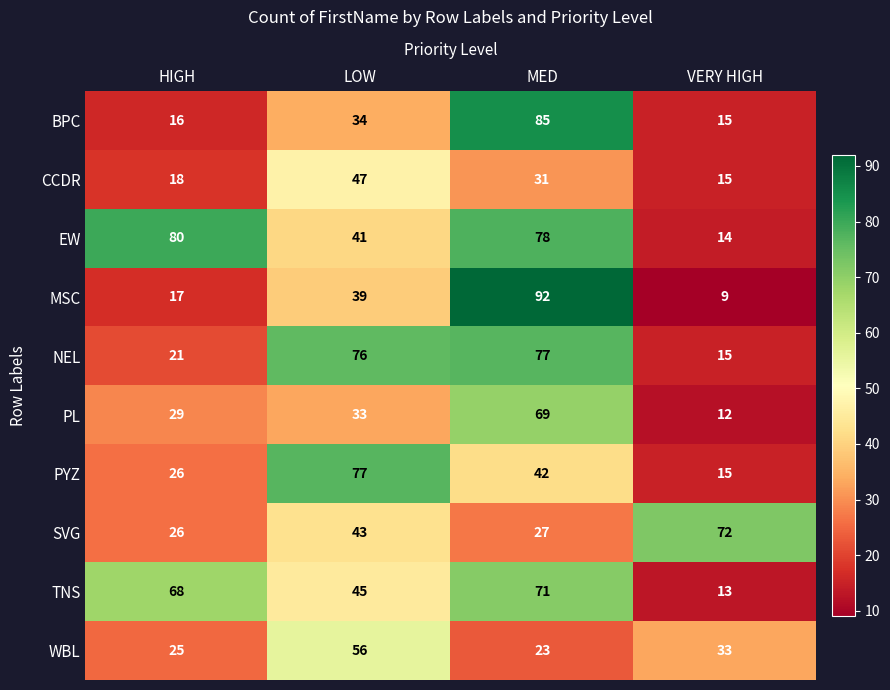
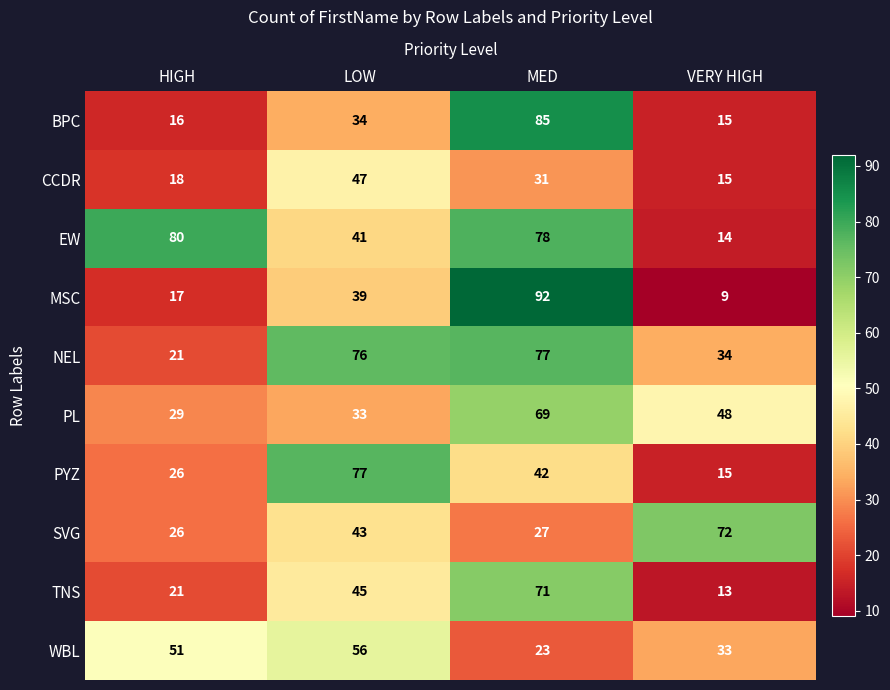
NEL, VERY HIGH: 15 -> 34
PL, VERY HIGH: 12 -> 48
TNS, HIGH: 68 -> 21
WBL, HIGH: 25 -> 51
